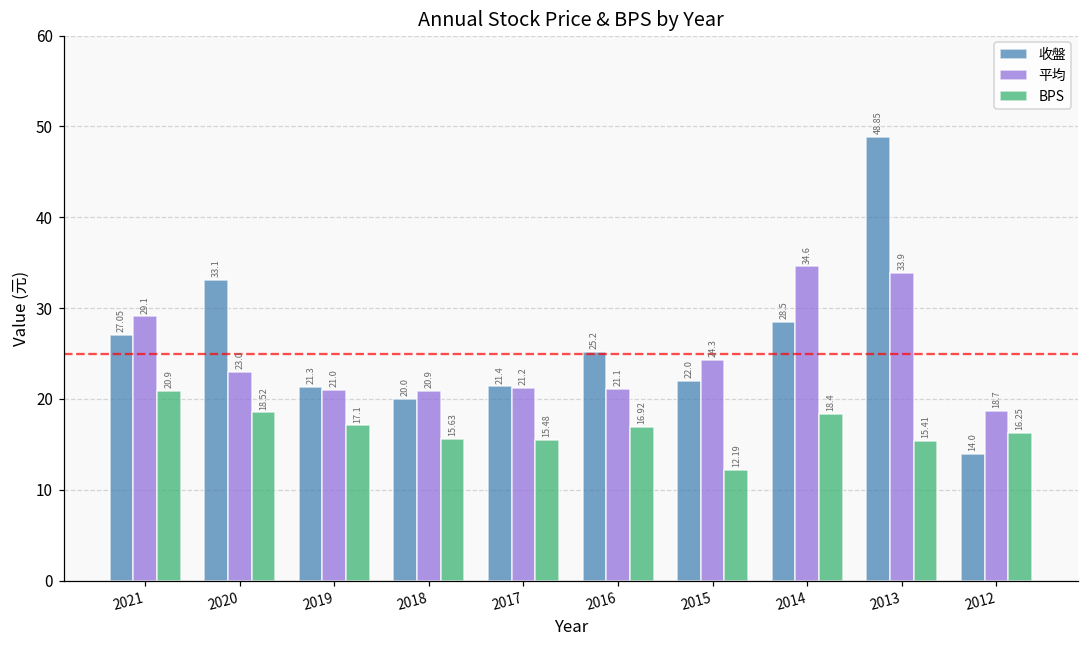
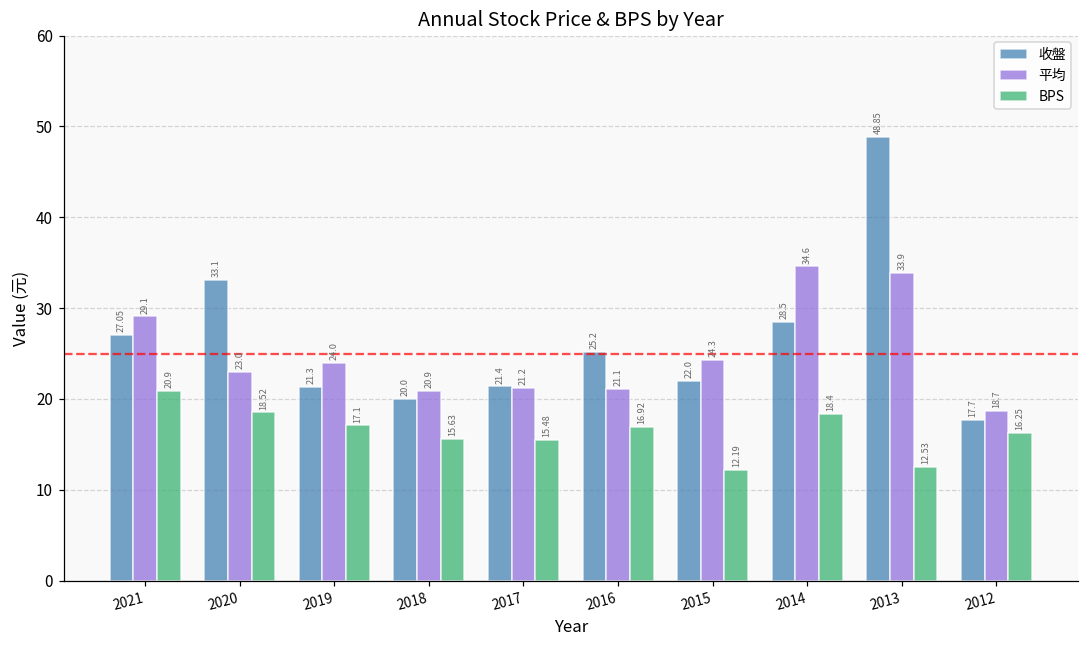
平均, 2019: 21.0 -> 24.0
BPS, 2013: 15.41 -> 12.53
收盤, 2012: 14.0 -> 17.7
